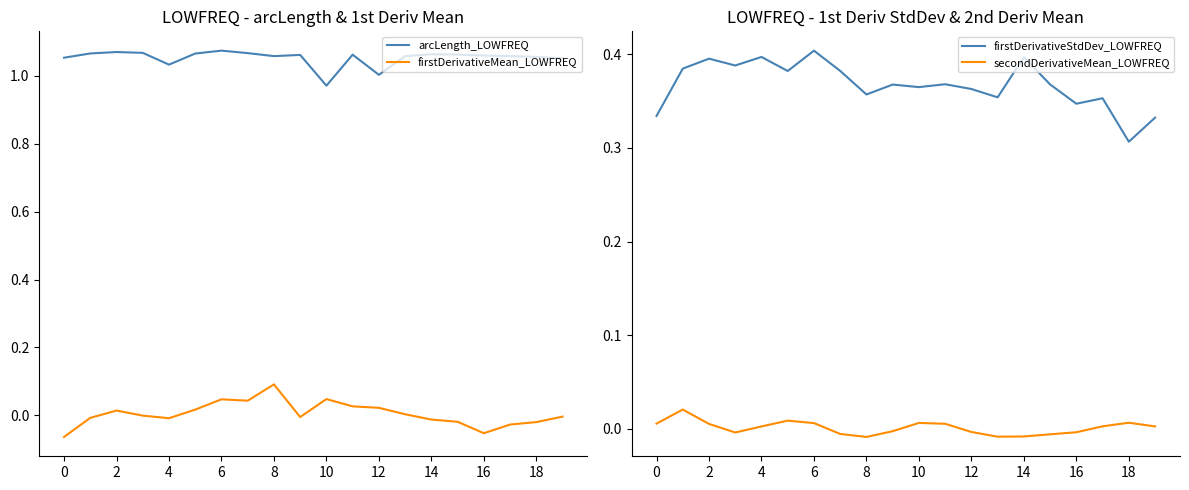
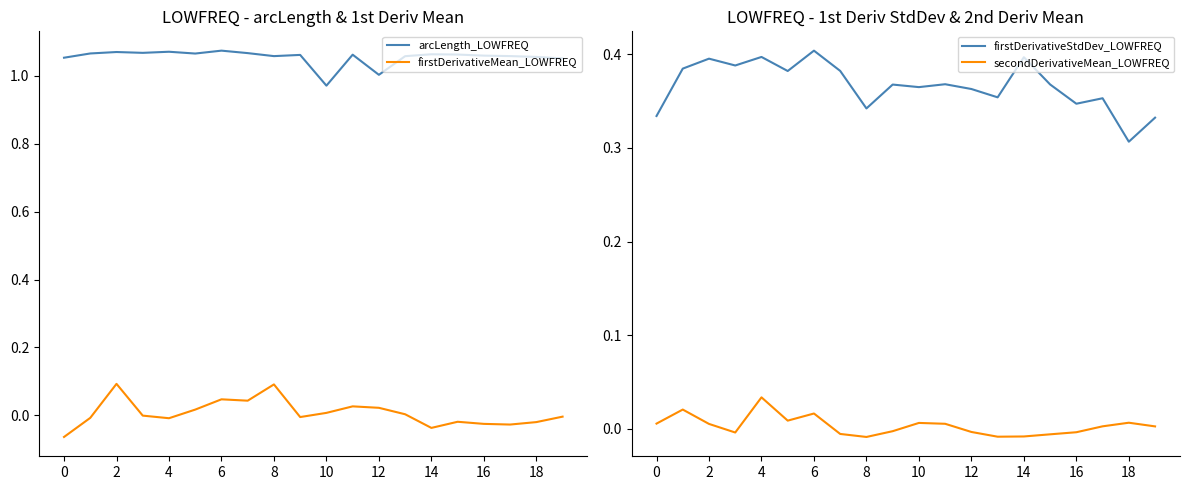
LOWFREQ - arcLength & 1st Deriv Mean, firstDerivativeMean_LOWFREQ, 2: 0.01 -> 0.09
LOWFREQ - arcLength & 1st Deriv Mean, arcLength_LOWFREQ, 4: 1.03 -> 1.07
LOWFREQ - arcLength & 1st Deriv Mean, firstDerivativeMean_LOWFREQ, 10: 0.05 -> 0.01
LOWFREQ - arcLength & 1st Deriv Mean, firstDerivativeMean_LOWFREQ, 14: -0.01 -> -0.04
LOWFREQ - arcLength & 1st Deriv Mean, firstDerivativeMean_LOWFREQ, 16: -0.05 -> -0.02
LOWFREQ - 1st Deriv StdDev & 2nd Deriv Mean, secondDerivativeMean_LOWFREQ, 4: 0.00 -> 0.03
LOWFREQ - 1st Deriv StdDev & 2nd Deriv Mean, secondDerivativeMean_LOWFREQ, 6: 0.01 -> 0.02
LOWFREQ - 1st Deriv StdDev & 2nd Deriv Mean, firstDerivativeStdDev_LOWFREQ, 8: 0.36 -> 0.34
